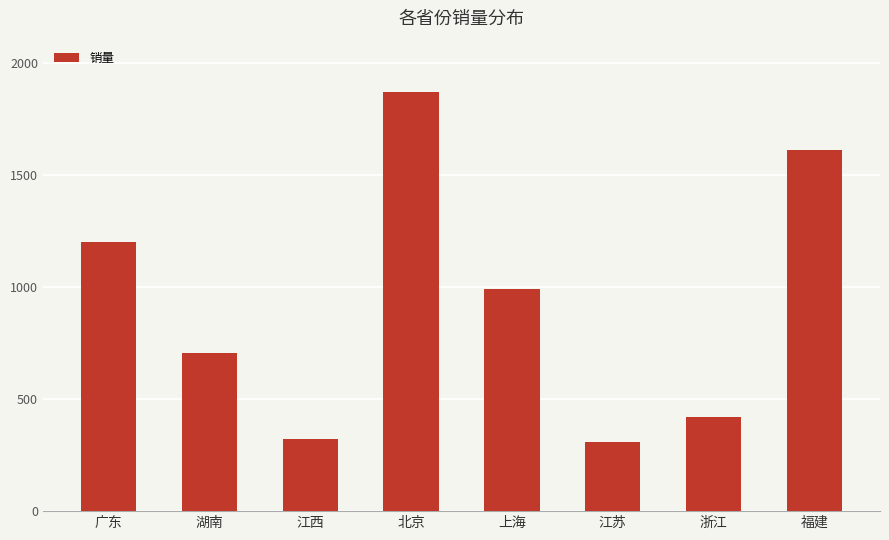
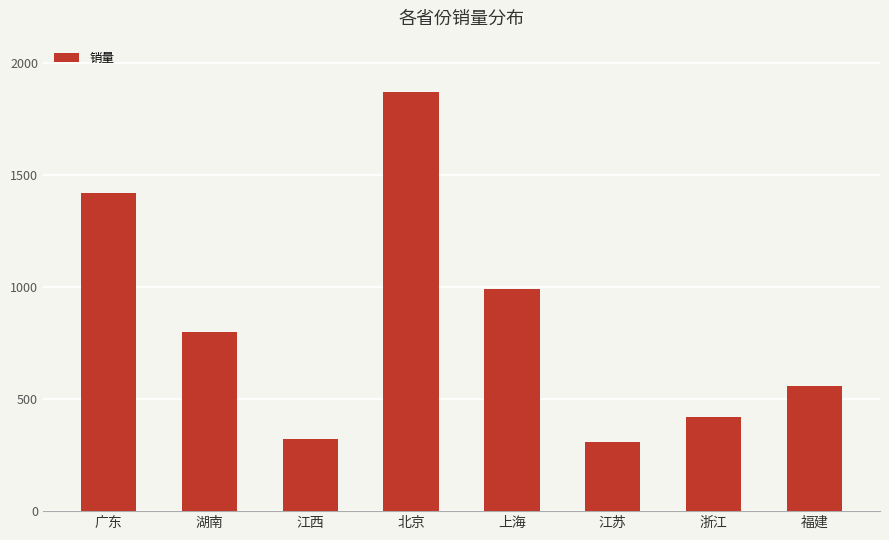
广东: 1200 -> 1420
湖南: 710 -> 800
福建: 1610 -> 560
